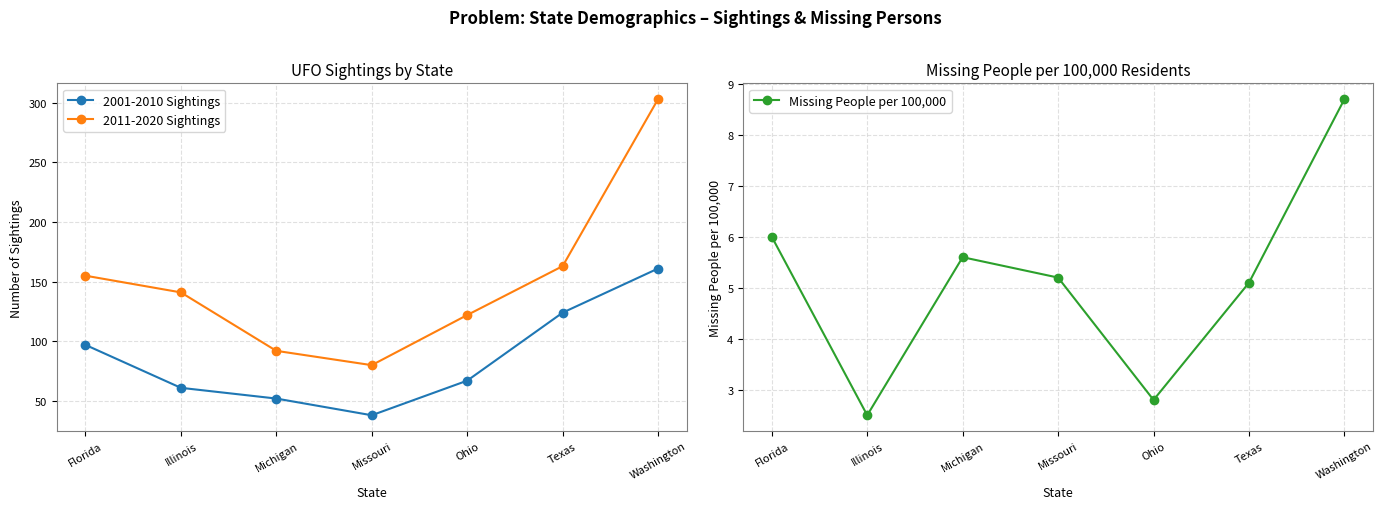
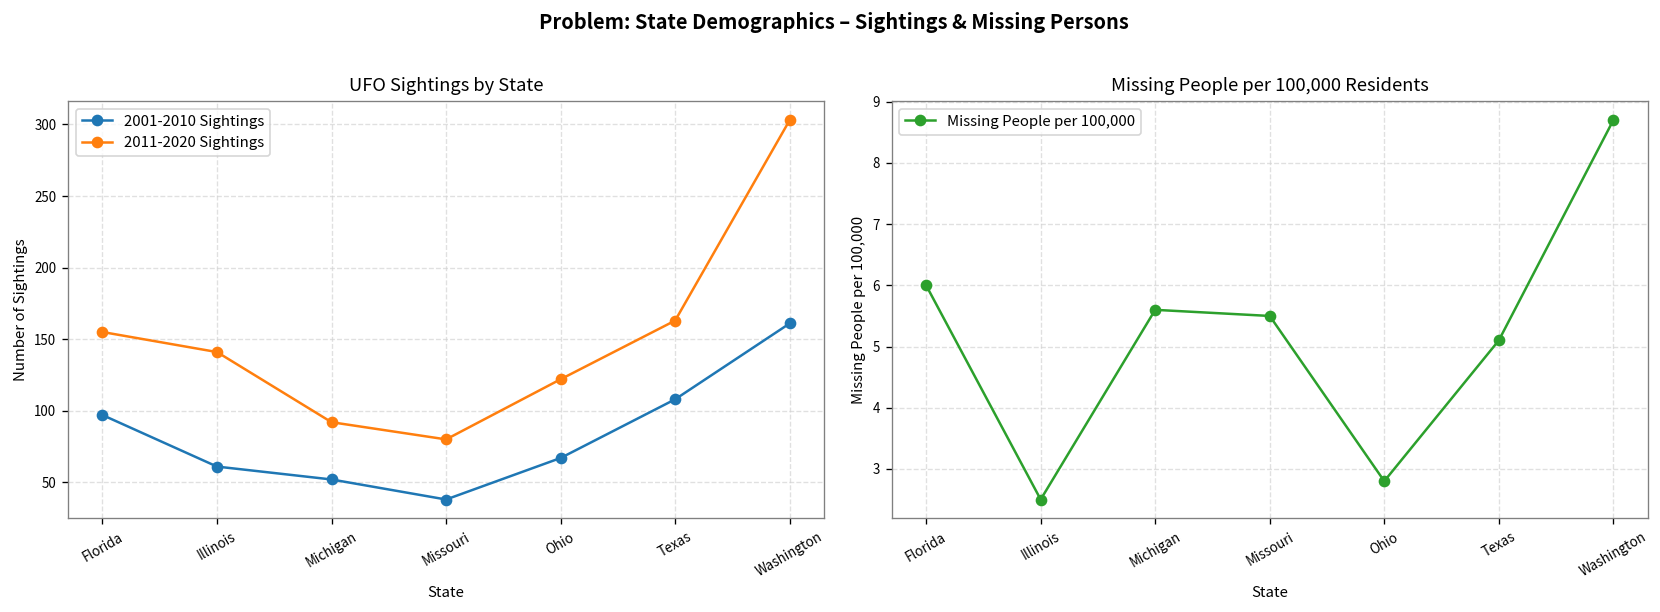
UFO Sightings by State, 2001-2010 Sightings, Texas: 124 -> 108
Missing People per 100,000 Residents, Missouri: 5.2 -> 5.5
